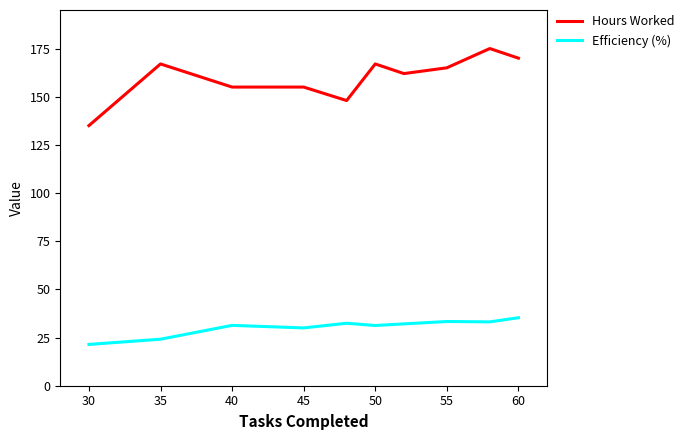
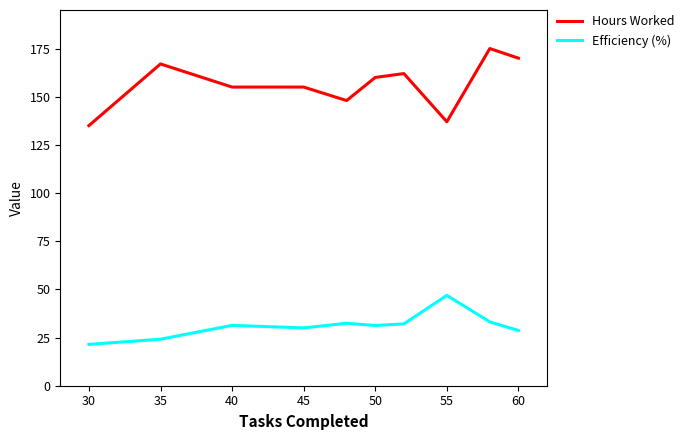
Hours Worked, 50: 167 -> 160
Hours Worked, 55: 165 -> 137
Efficiency (%), 55: 33 -> 47
Efficiency (%), 60: 35 -> 29
